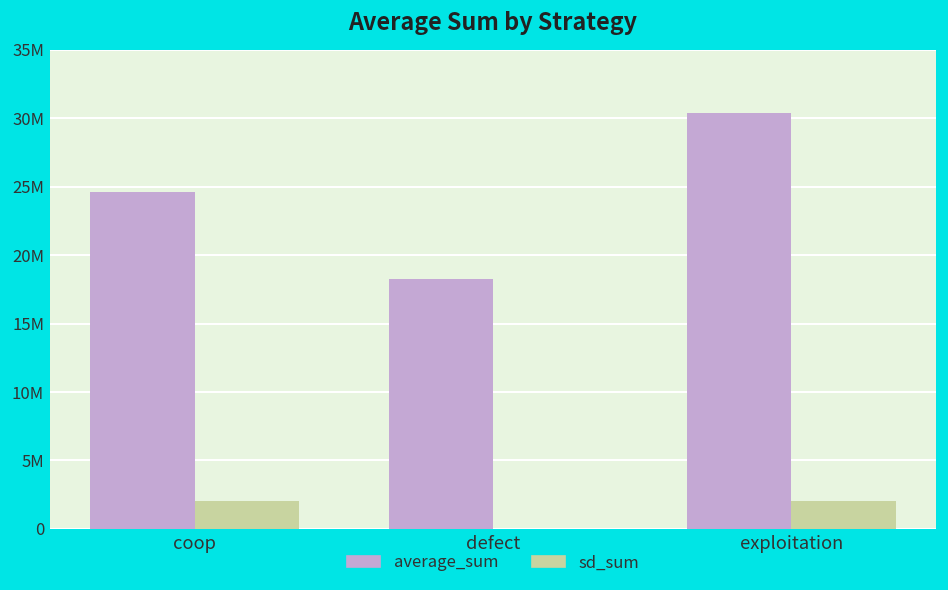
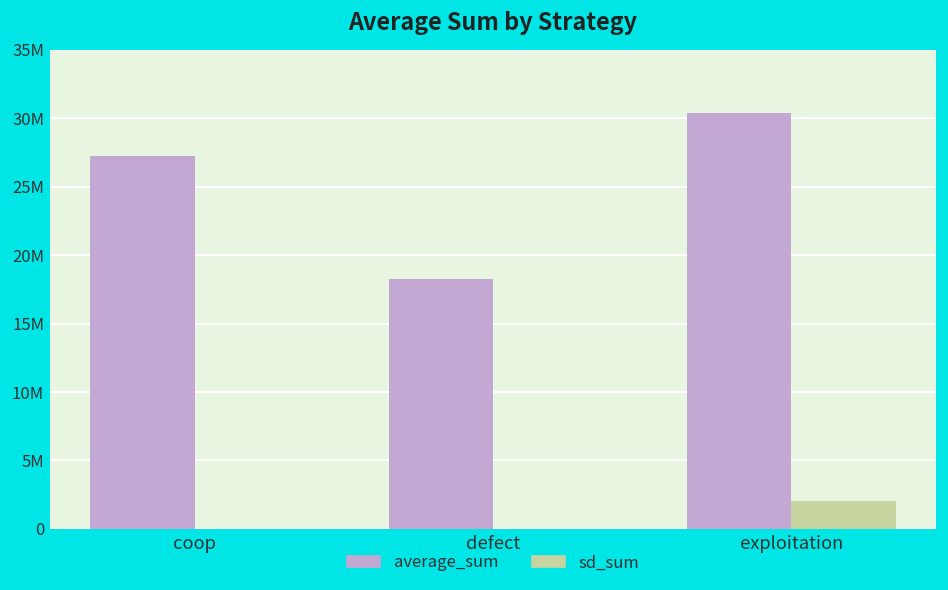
average_sum, coop: 24600000 -> 27300000
sd_sum, coop: 2000000 -> 0
